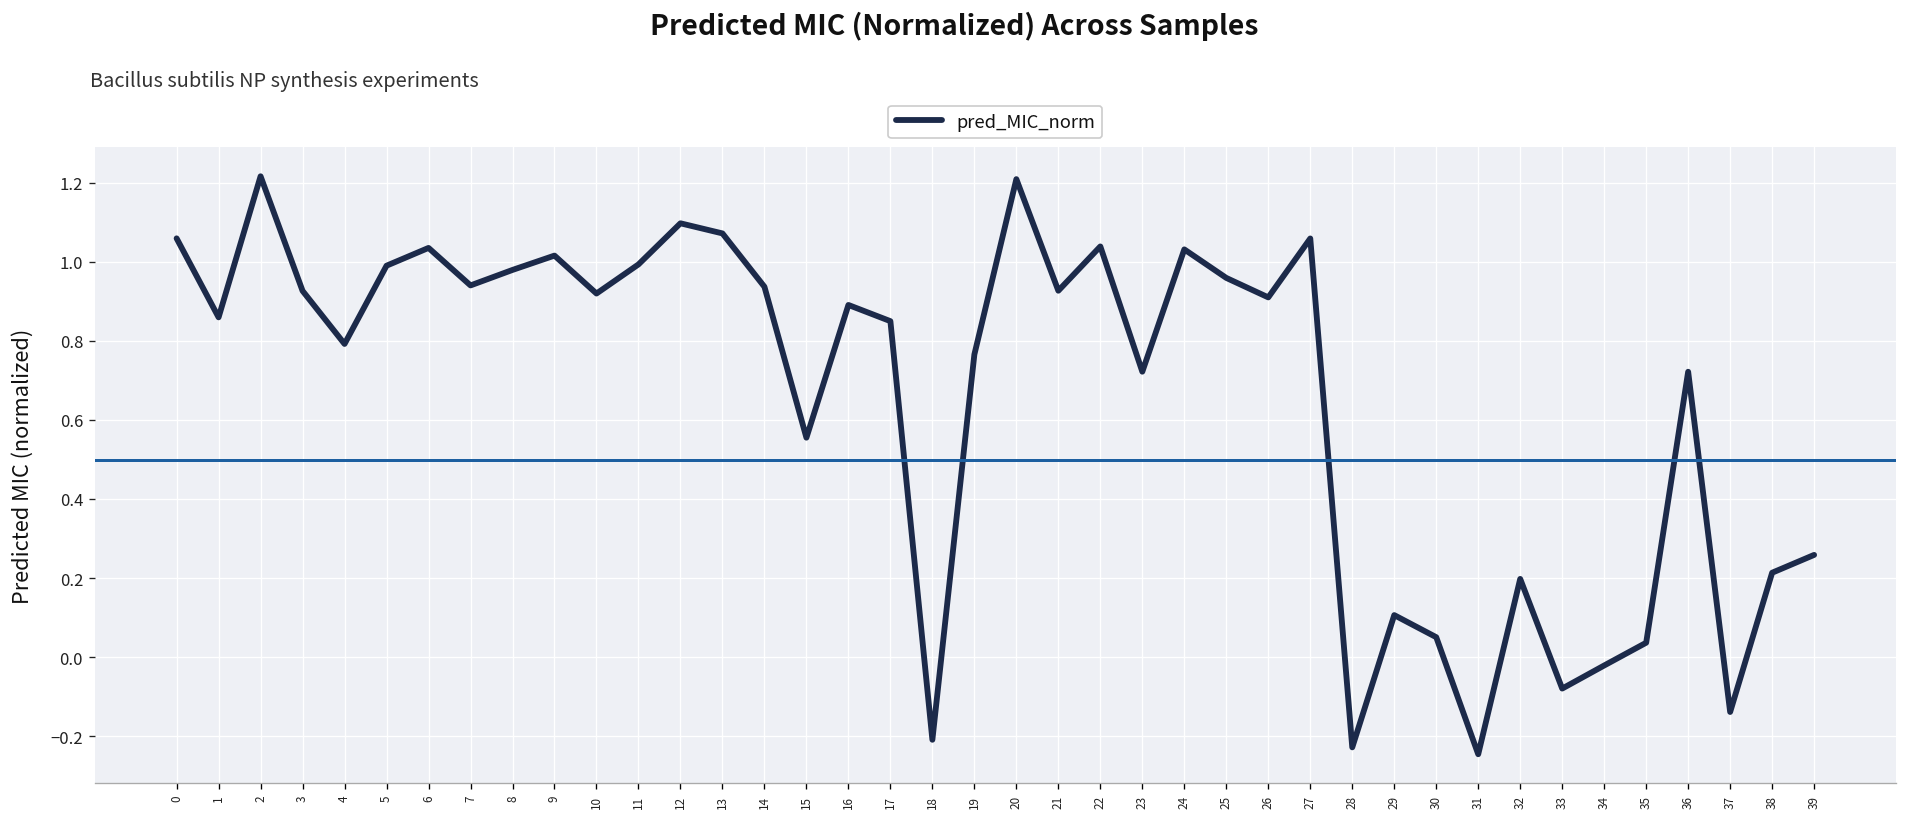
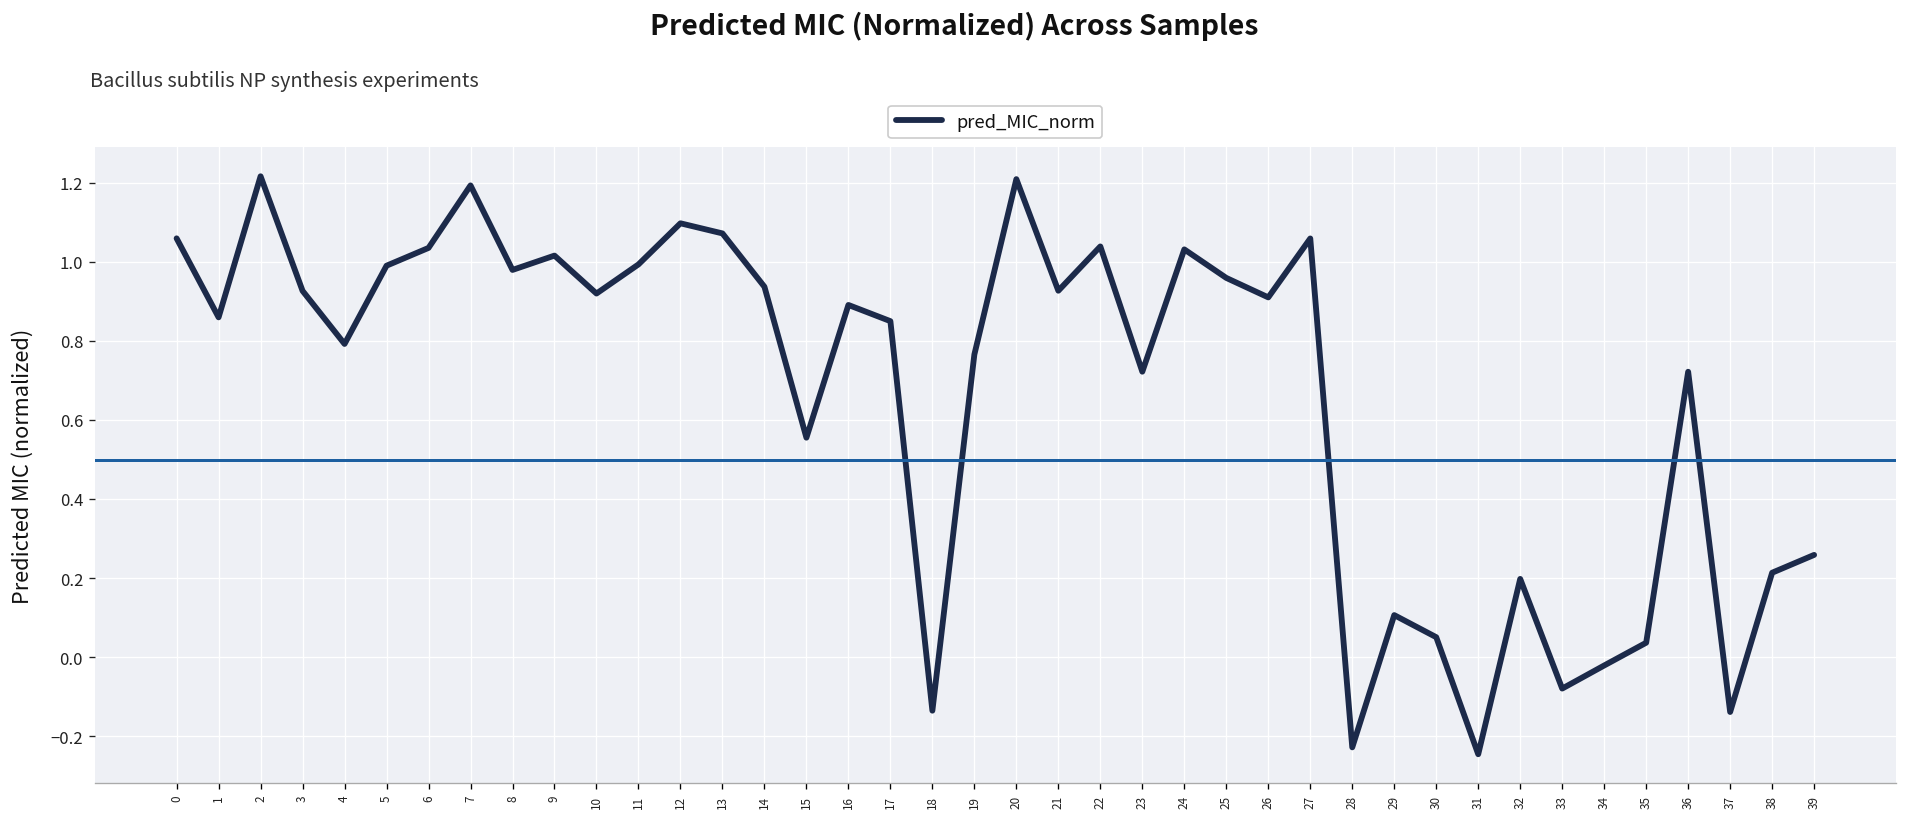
7: 0.94 -> 1.19
18: -0.21 -> -0.14
